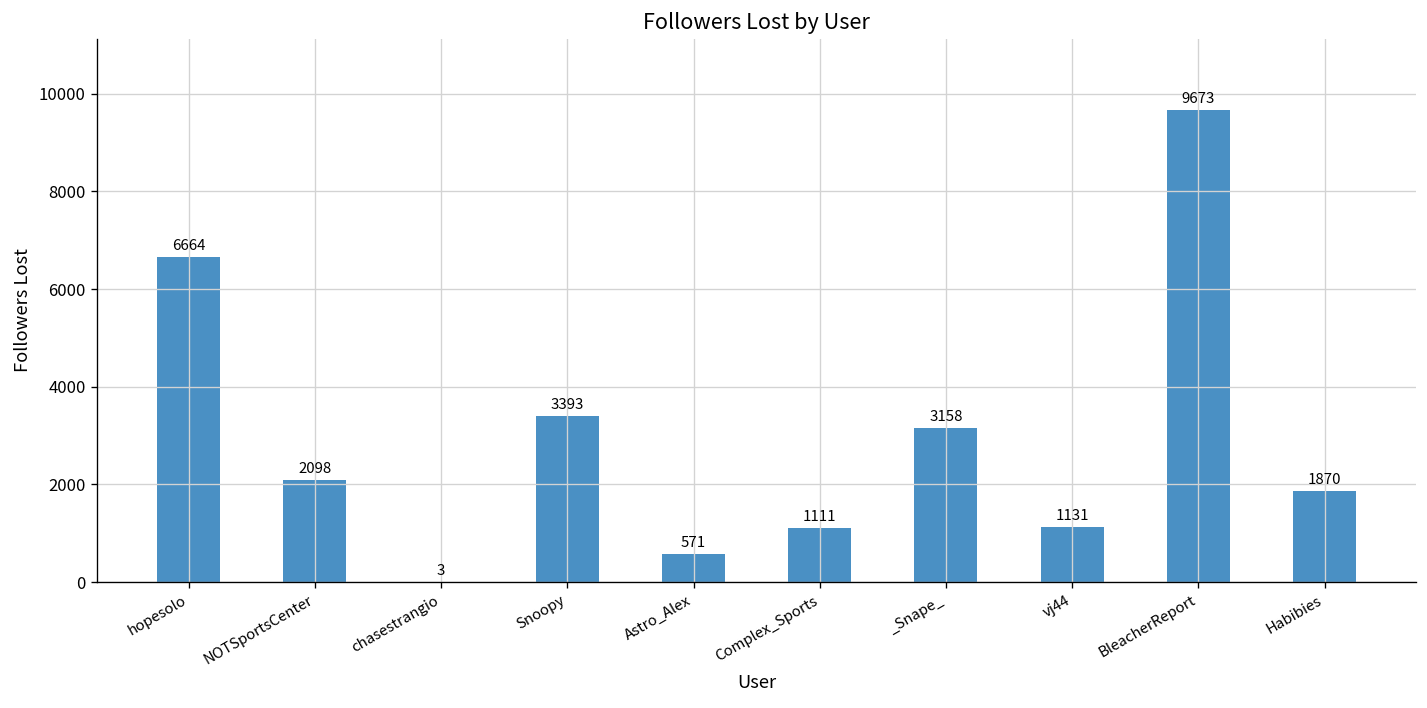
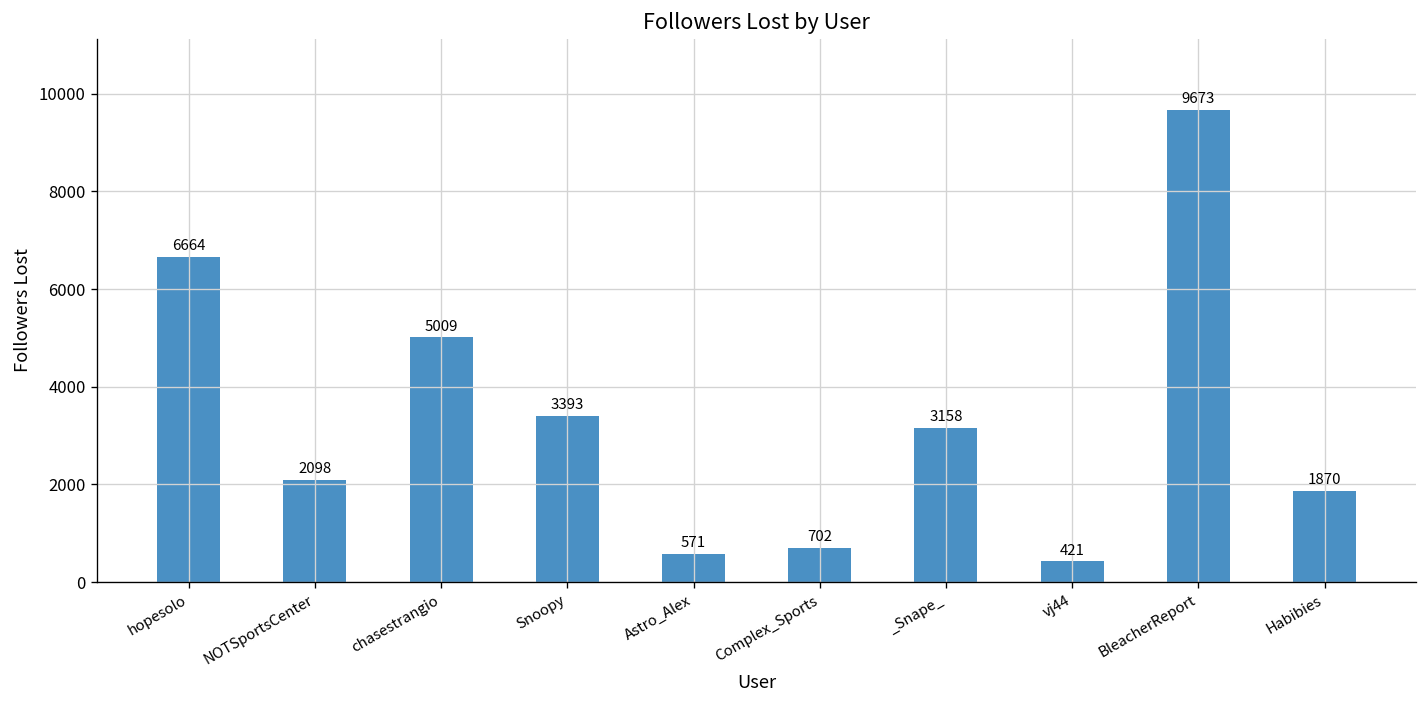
chasestrangio: 3 -> 5009
Complex_Sports: 1111 -> 702
vj44: 1131 -> 421
